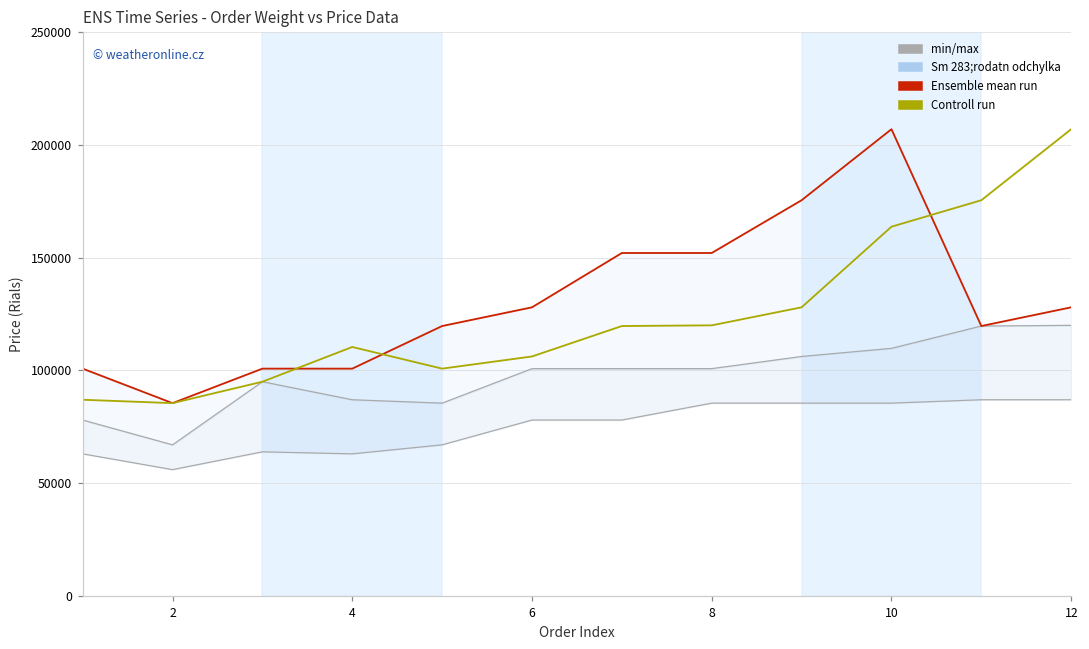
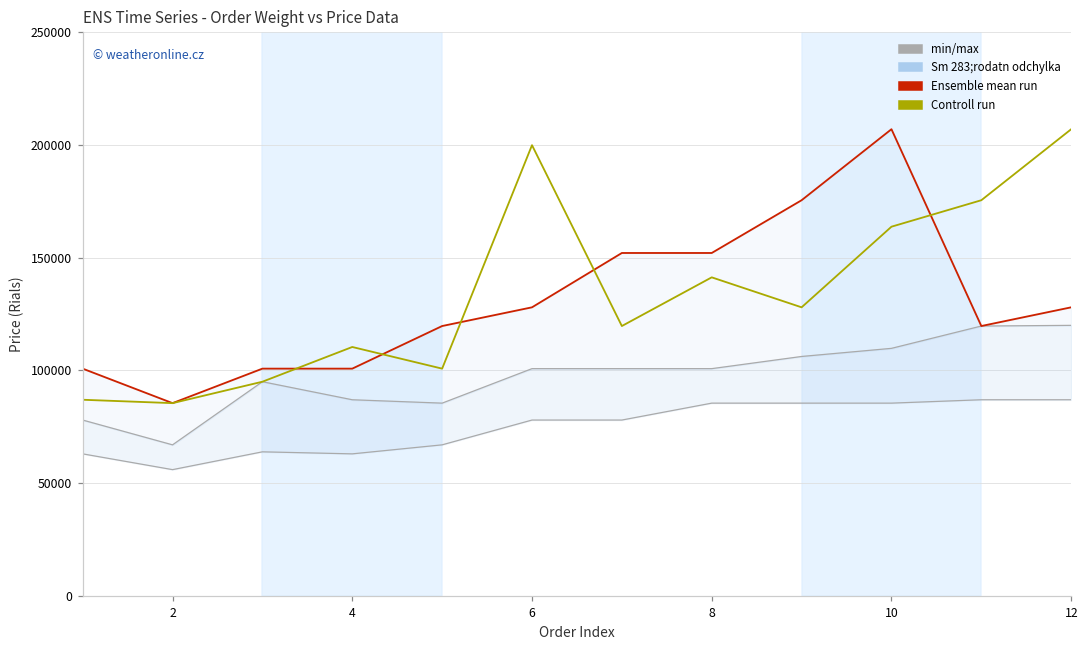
Controll run, 6: 106000 -> 200000
Controll run, 8: 120000 -> 141000
